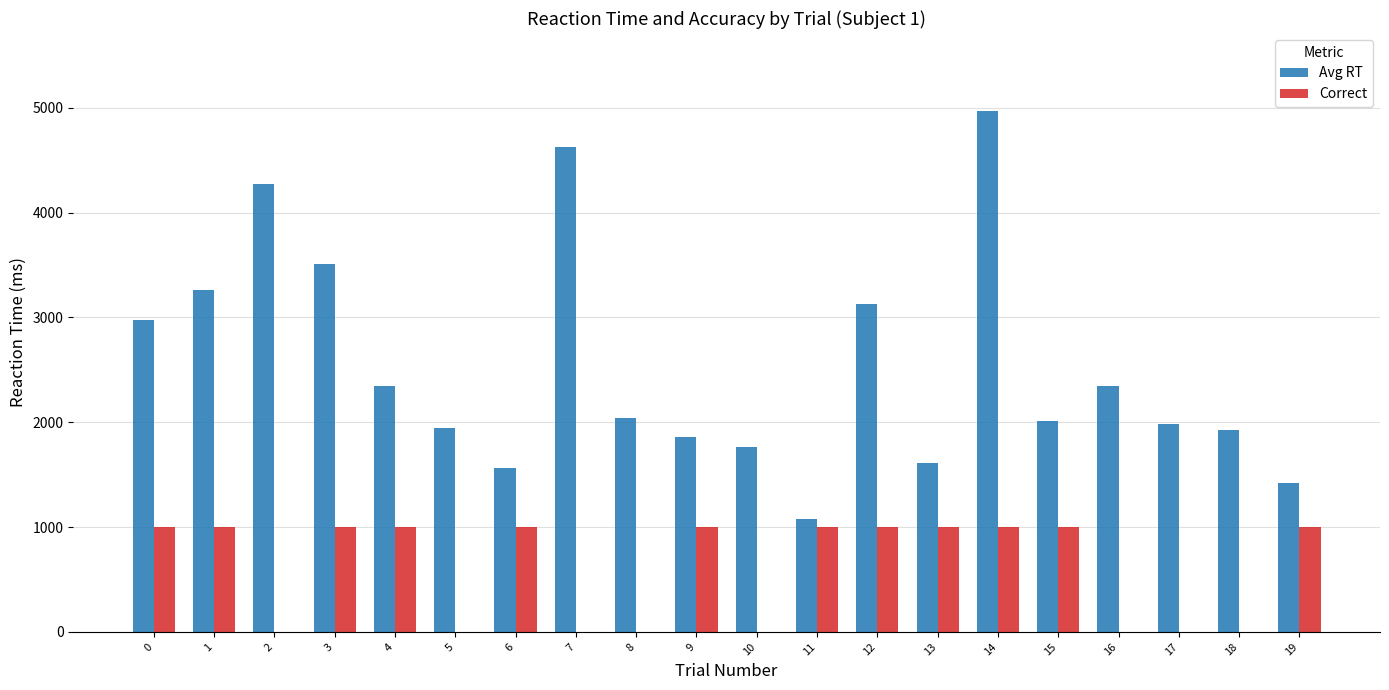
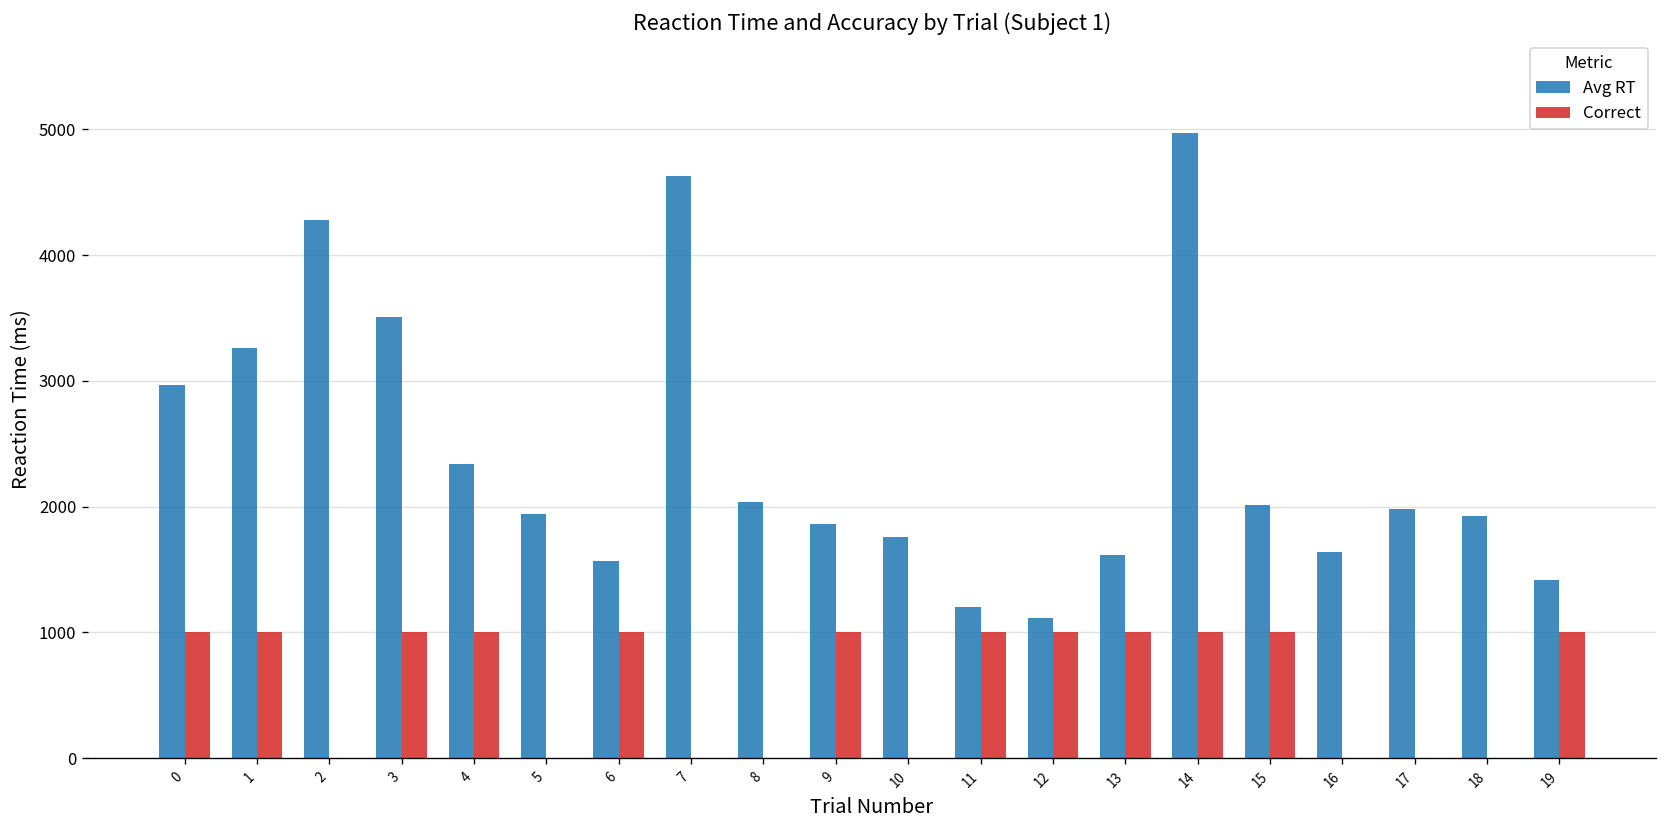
Avg RT, 11: 1080 -> 1200
Avg RT, 12: 3130 -> 1120
Avg RT, 16: 2340 -> 1640
